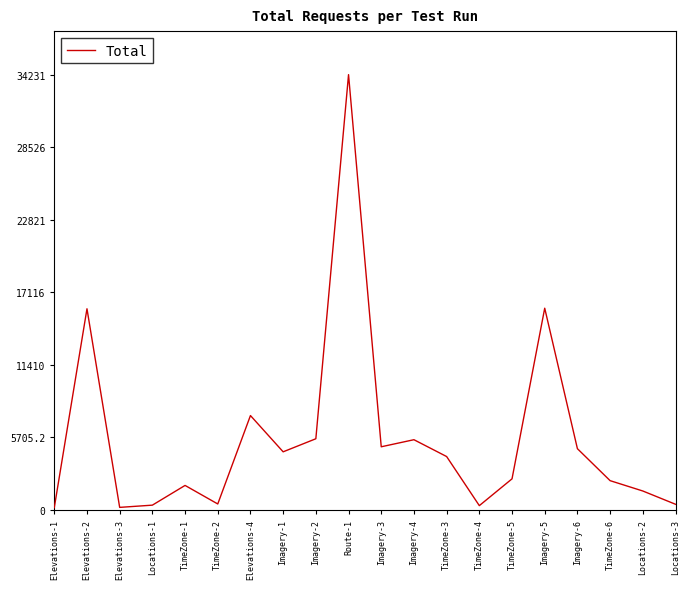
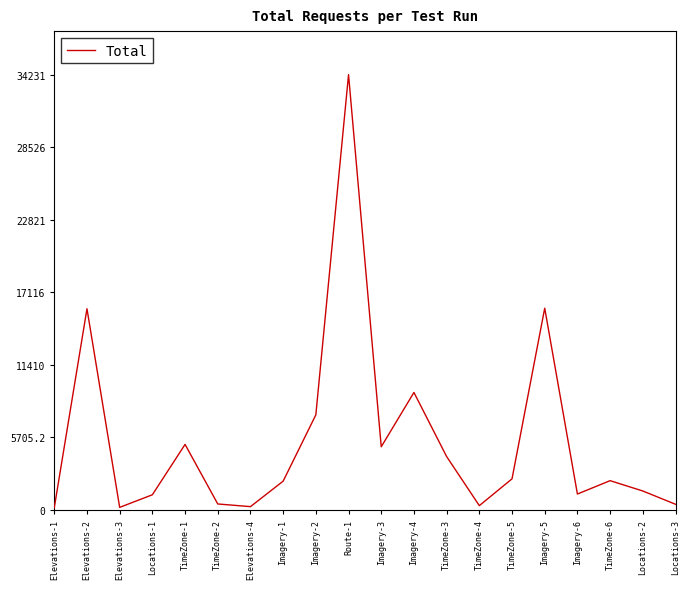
Locations-1: 400 -> 1200
TimeZone-1: 1900 -> 5200
Elevations-4: 7400 -> 300
Imagery-1: 4600 -> 2300
Imagery-2: 5600 -> 7500
Imagery-4: 5500 -> 9200
Imagery-6: 4800 -> 1300
